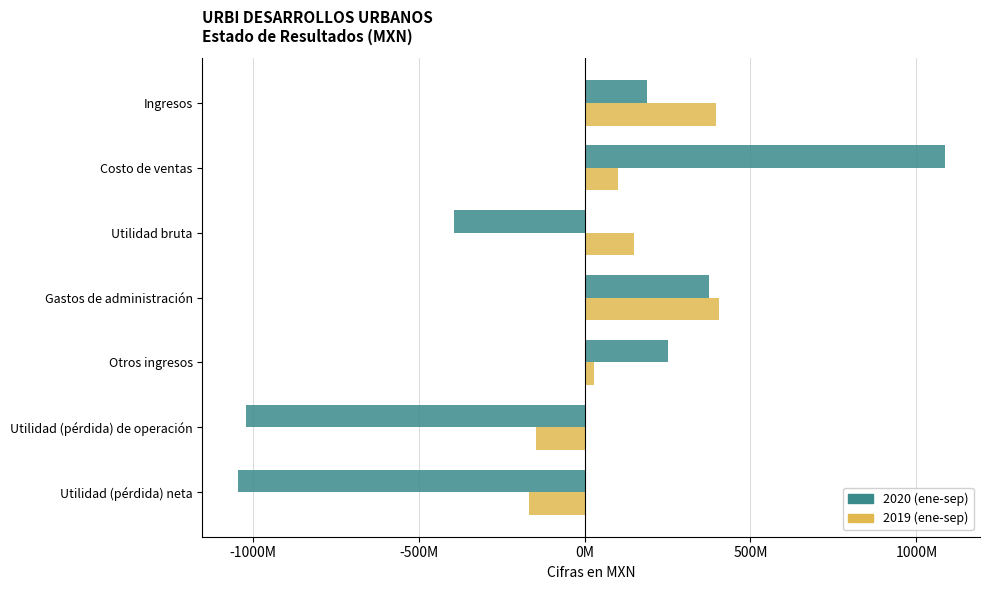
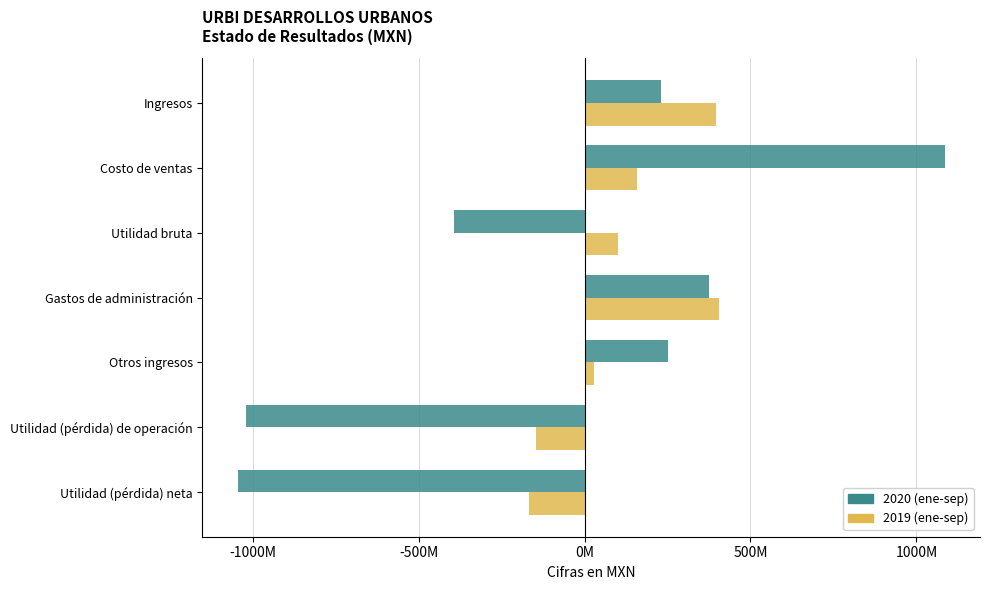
2020 (ene-sep), Ingresos: 190000000 -> 230000000
2019 (ene-sep), Costo de ventas: 100000000 -> 160000000
2019 (ene-sep), Utilidad bruta: 150000000 -> 100000000
